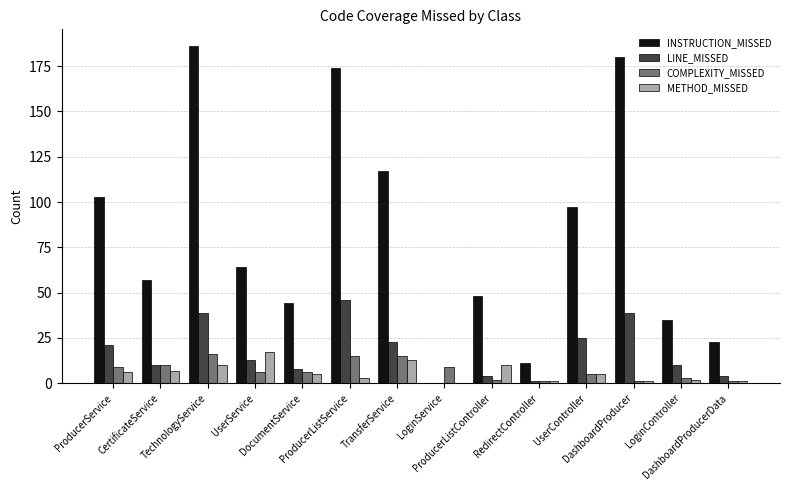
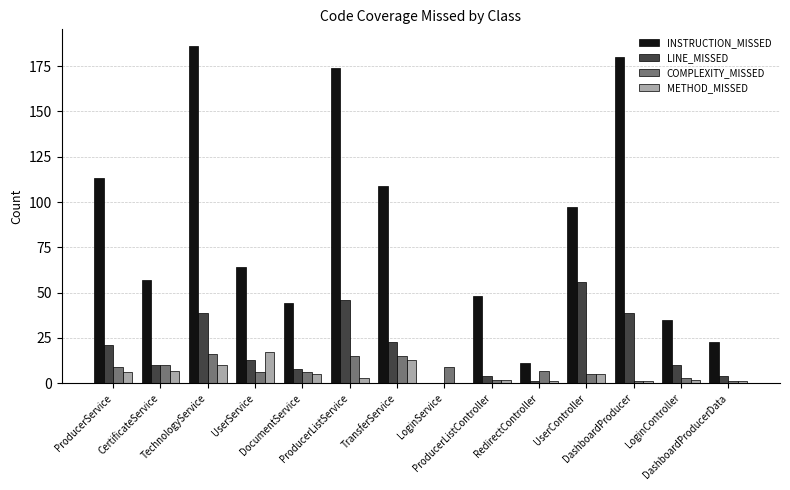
INSTRUCTION_MISSED, ProducerService: 103 -> 113
INSTRUCTION_MISSED, TransferService: 117 -> 109
METHOD_MISSED, ProducerListController: 10 -> 2
COMPLEXITY_MISSED, RedirectController: 1 -> 7
LINE_MISSED, UserController: 25 -> 56
